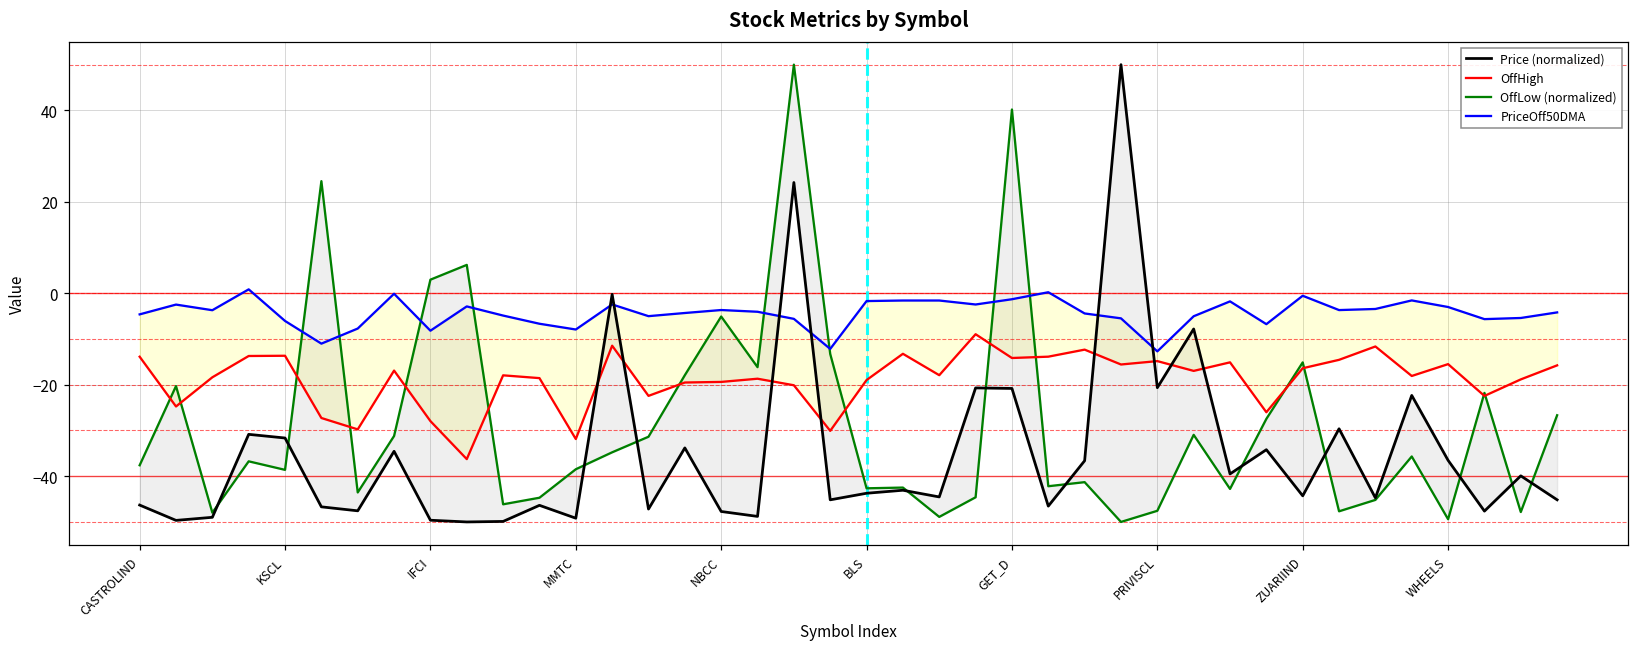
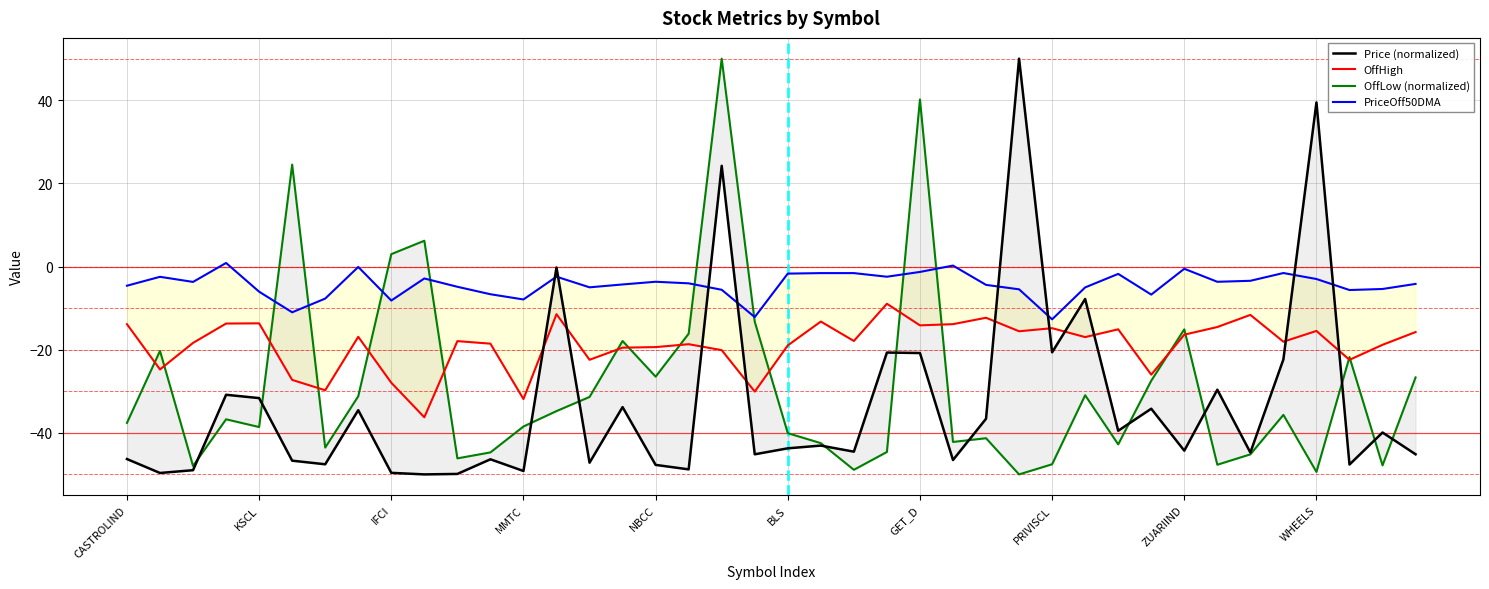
OffLow (normalized), NBCC: -5 -> -26
OffLow (normalized), BLS: -43 -> -40
Price (normalized), WHEELS: -37 -> 39
